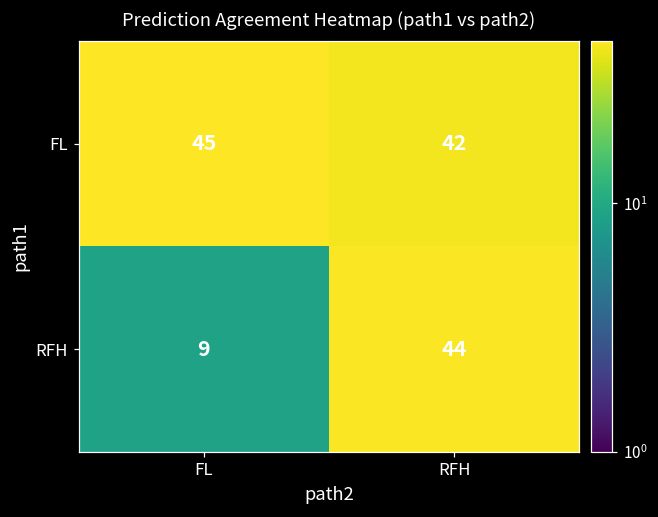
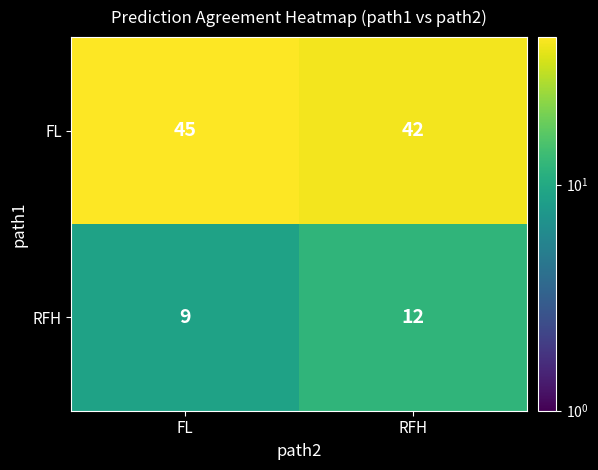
RFH, RFH: 44 -> 12
